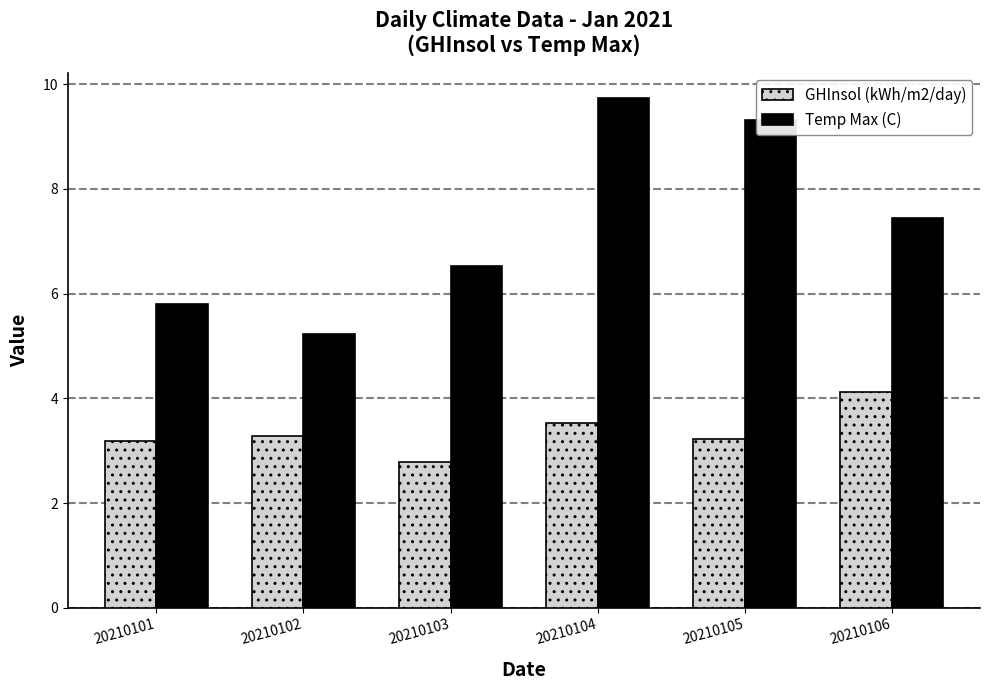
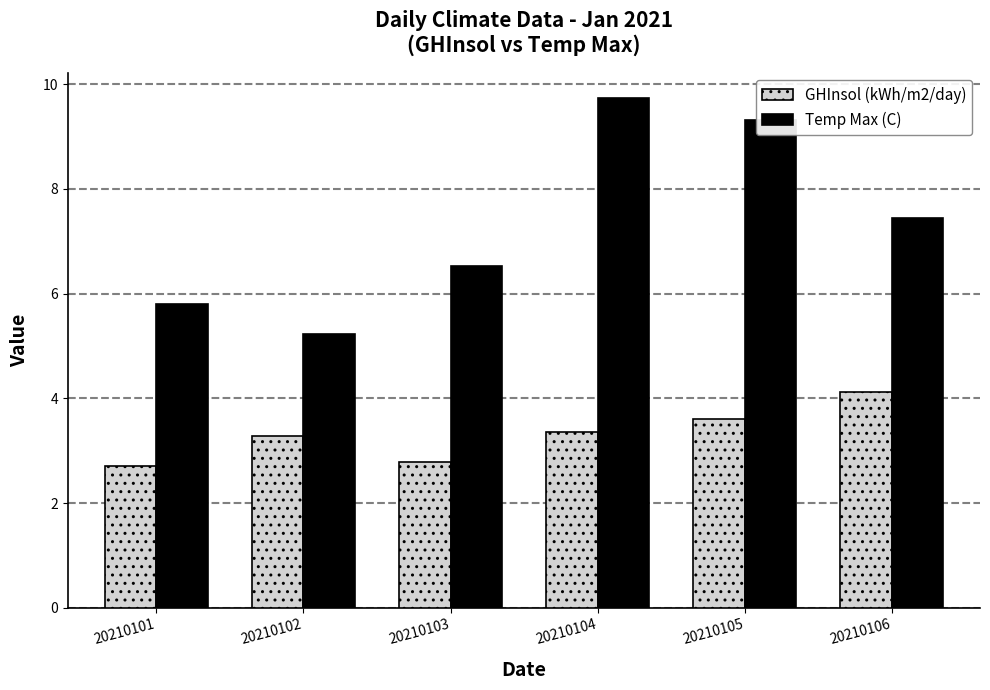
GHInsol (kWh/m2/day), 20210101: 3.2 -> 2.7
GHInsol (kWh/m2/day), 20210104: 3.5 -> 3.4
GHInsol (kWh/m2/day), 20210105: 3.2 -> 3.6
